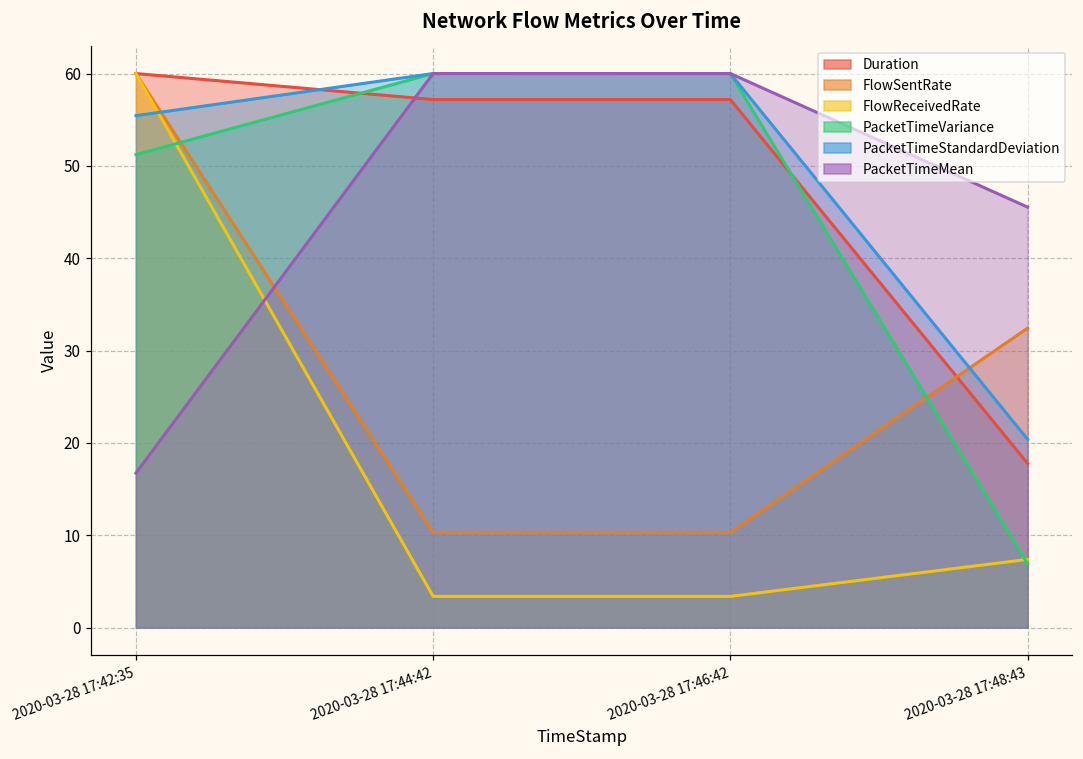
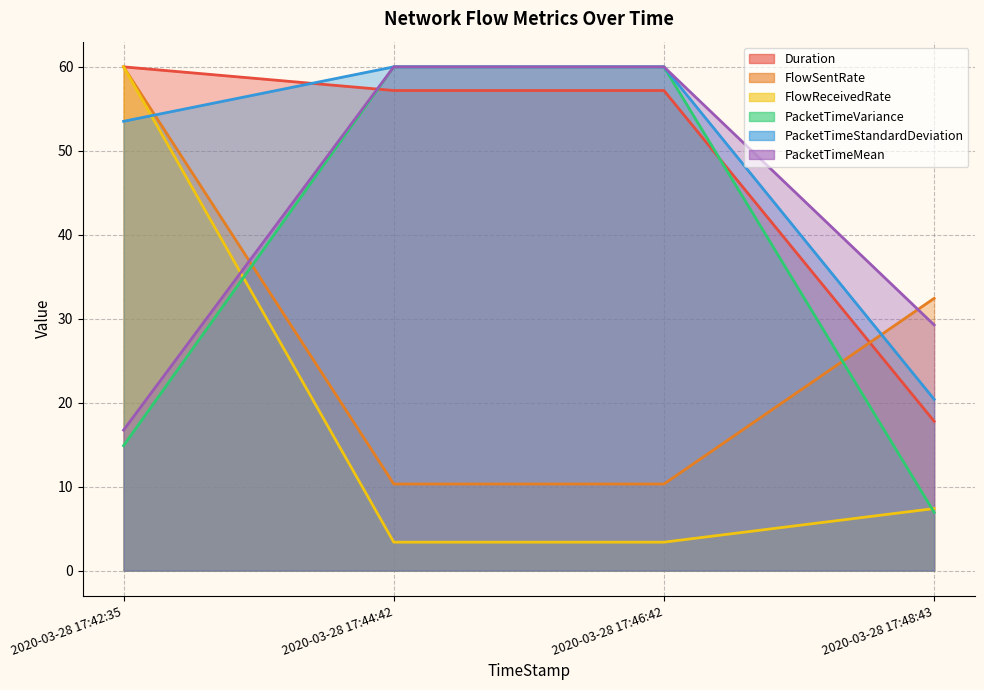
PacketTimeVariance, 2020-03-28 17:42:35: 51 -> 15
PacketTimeStandardDeviation, 2020-03-28 17:42:35: 55 -> 54
PacketTimeMean, 2020-03-28 17:48:43: 46 -> 29
